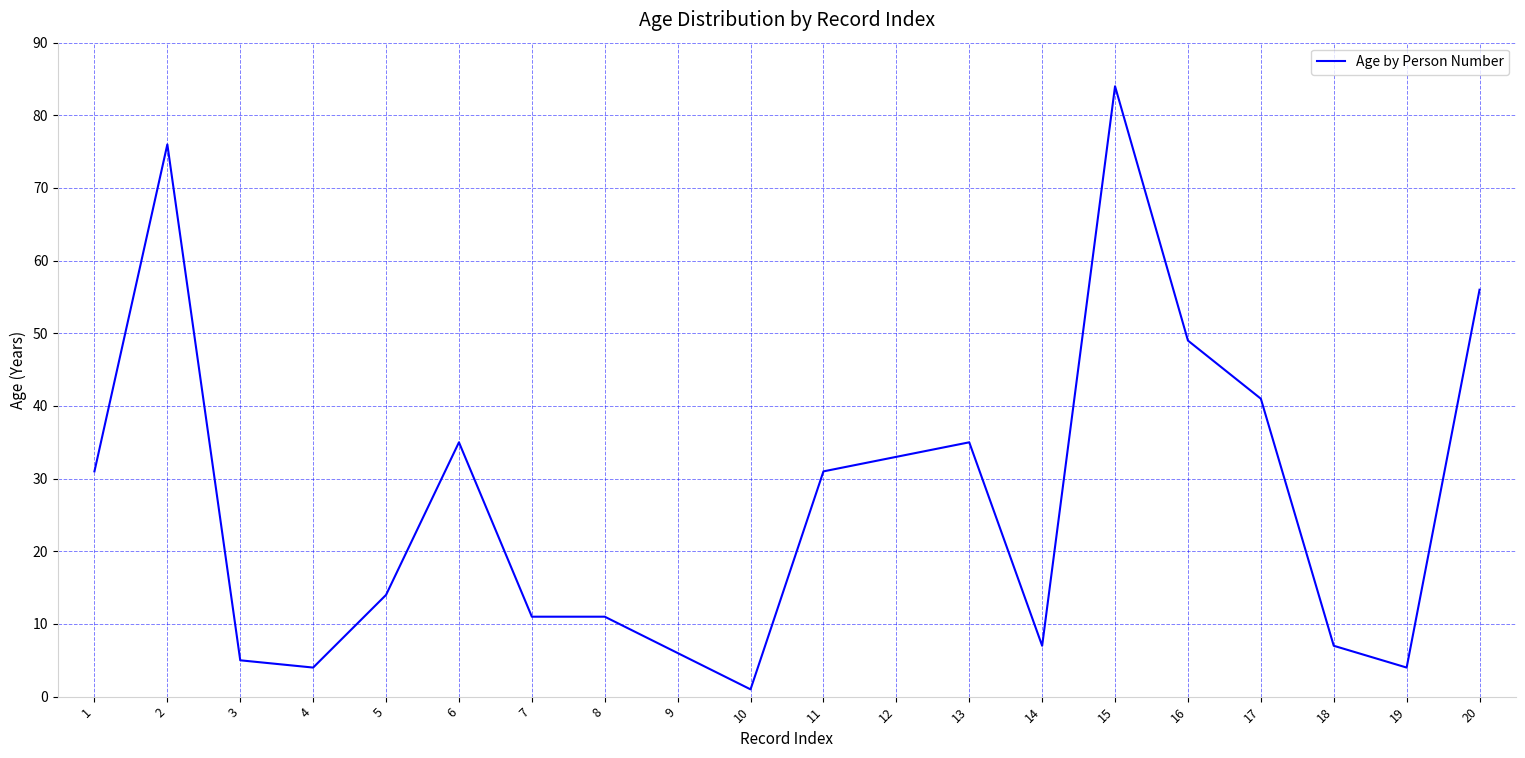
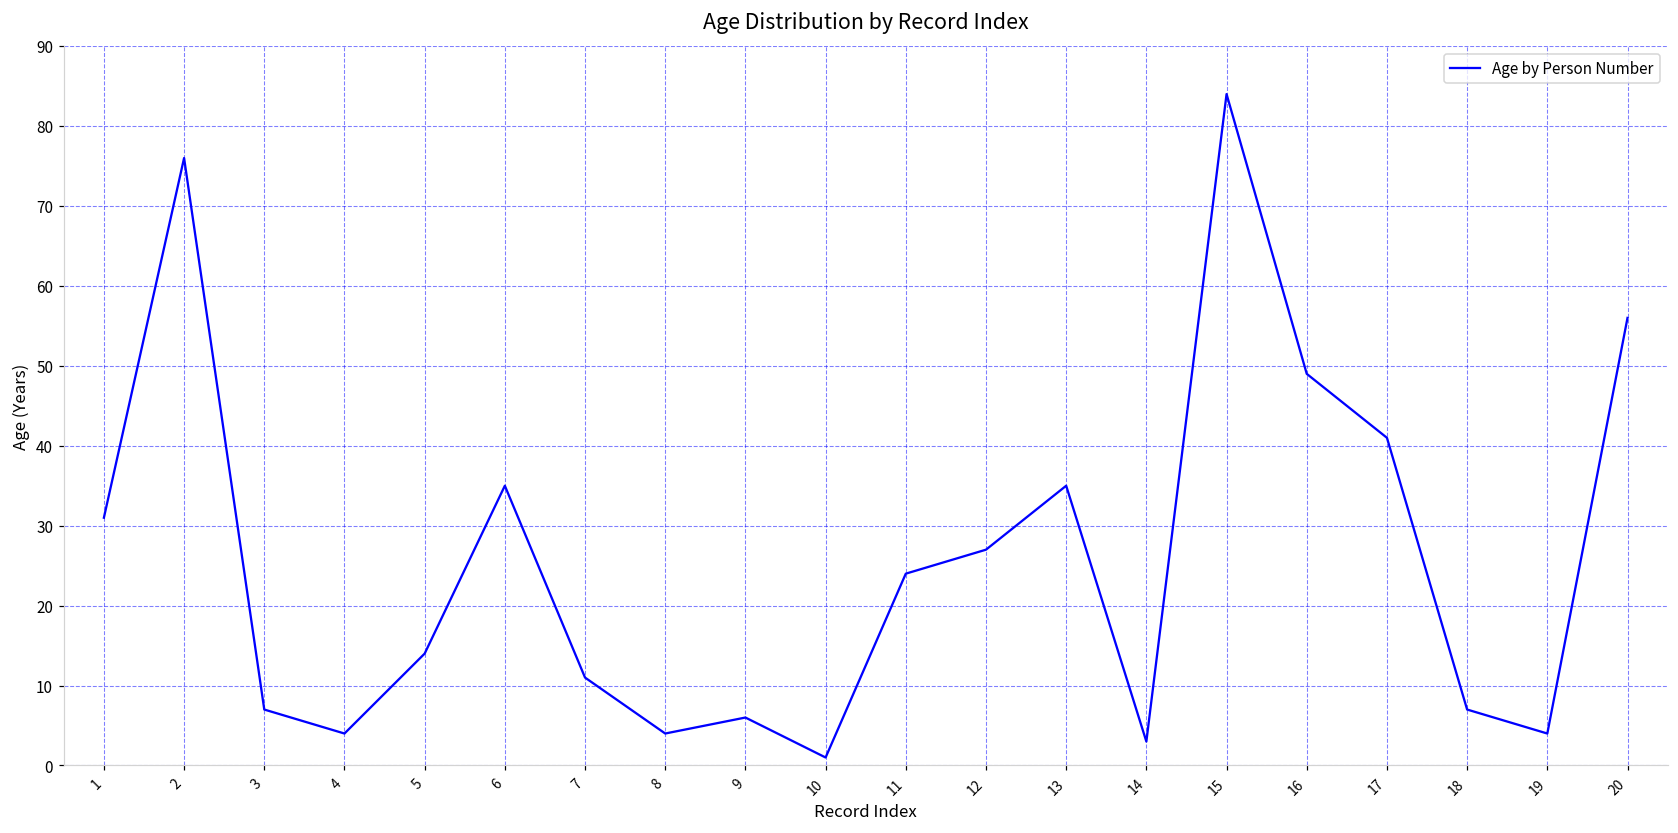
3: 5 -> 7
8: 11 -> 4
11: 31 -> 24
12: 33 -> 27
14: 7 -> 3
